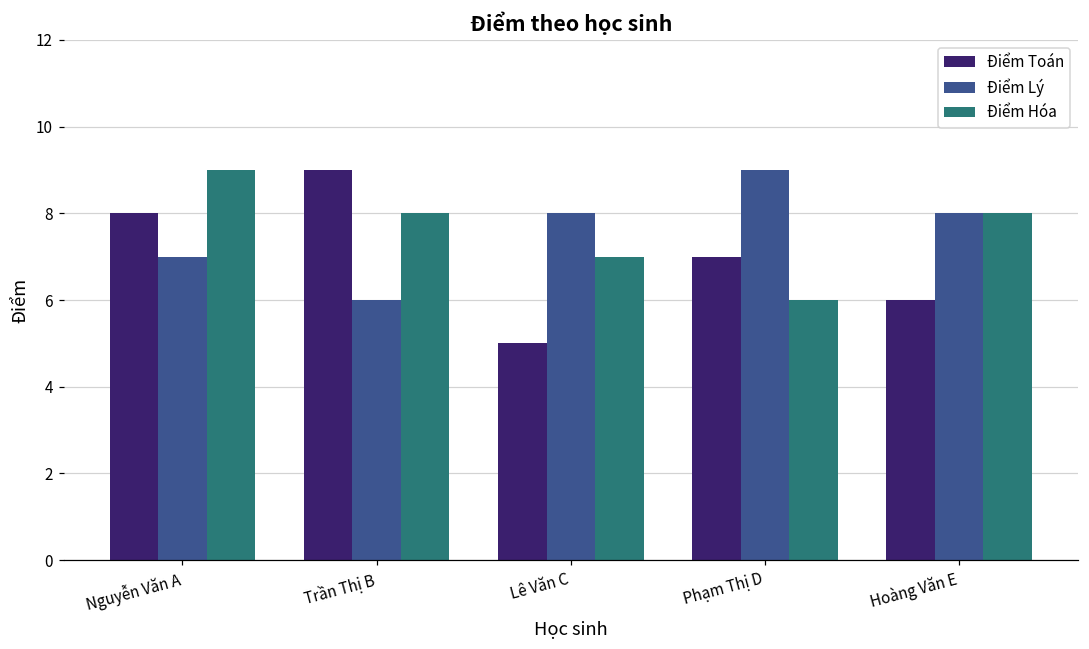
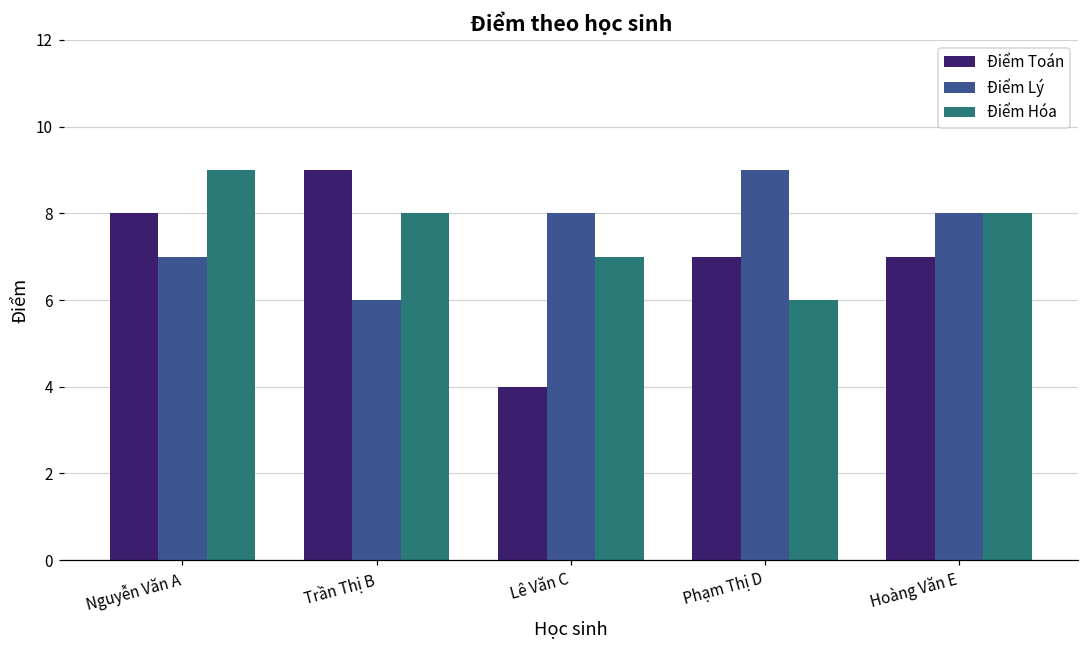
Điểm Toán, Lê Văn C: 5 -> 4
Điểm Toán, Hoàng Văn E: 6 -> 7
